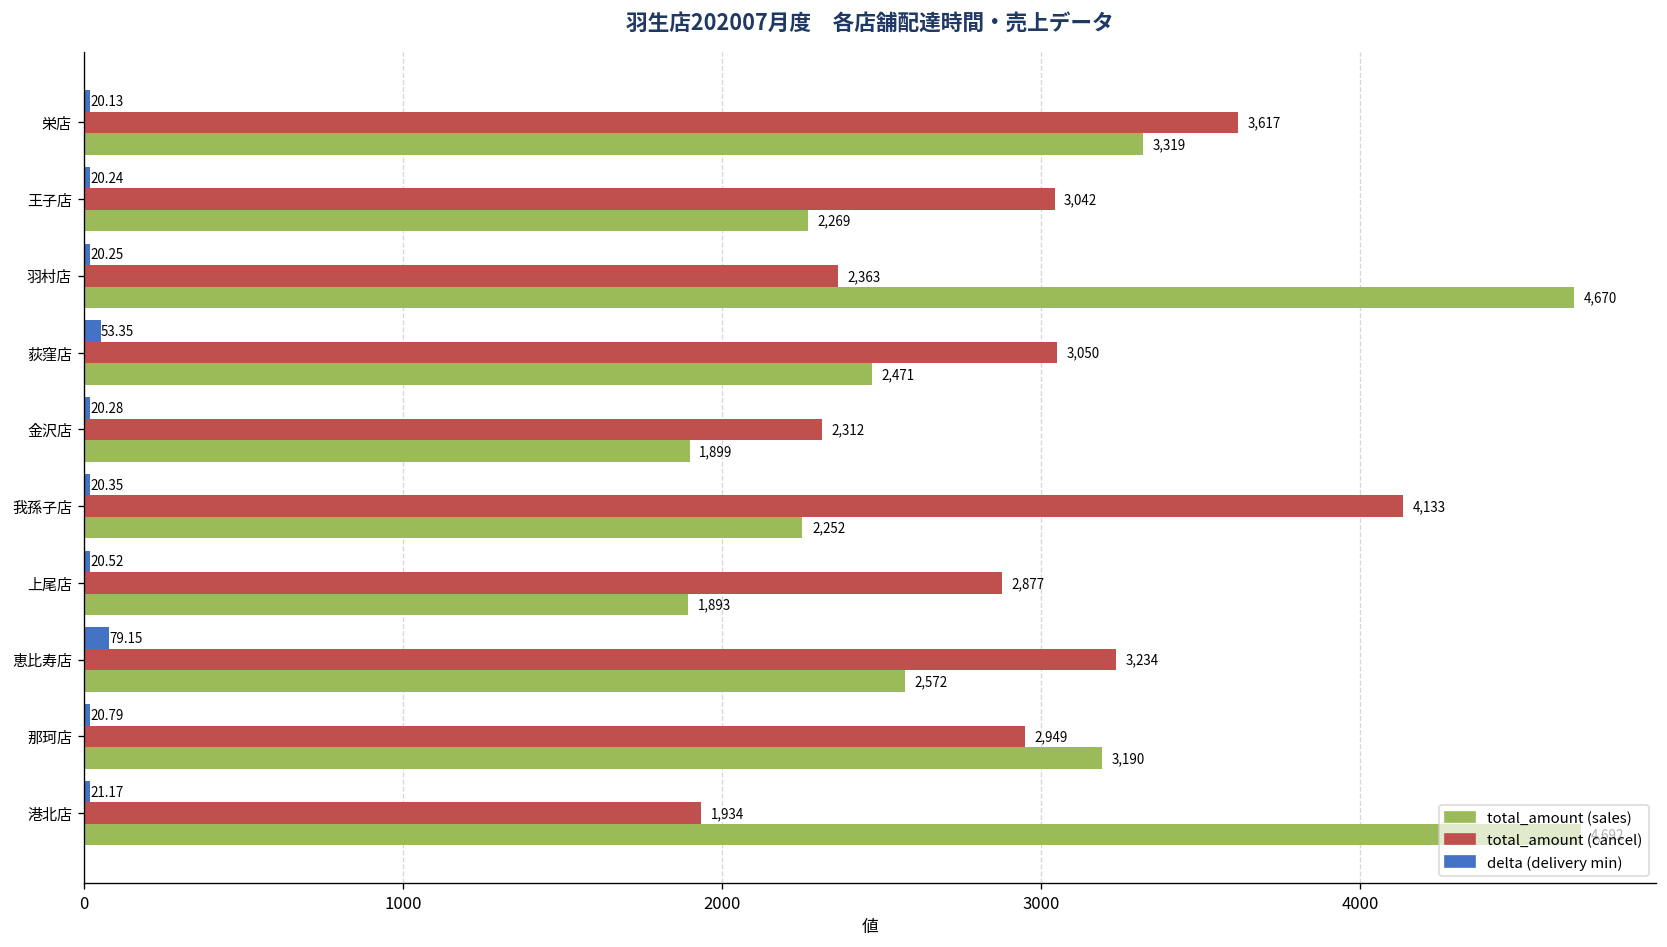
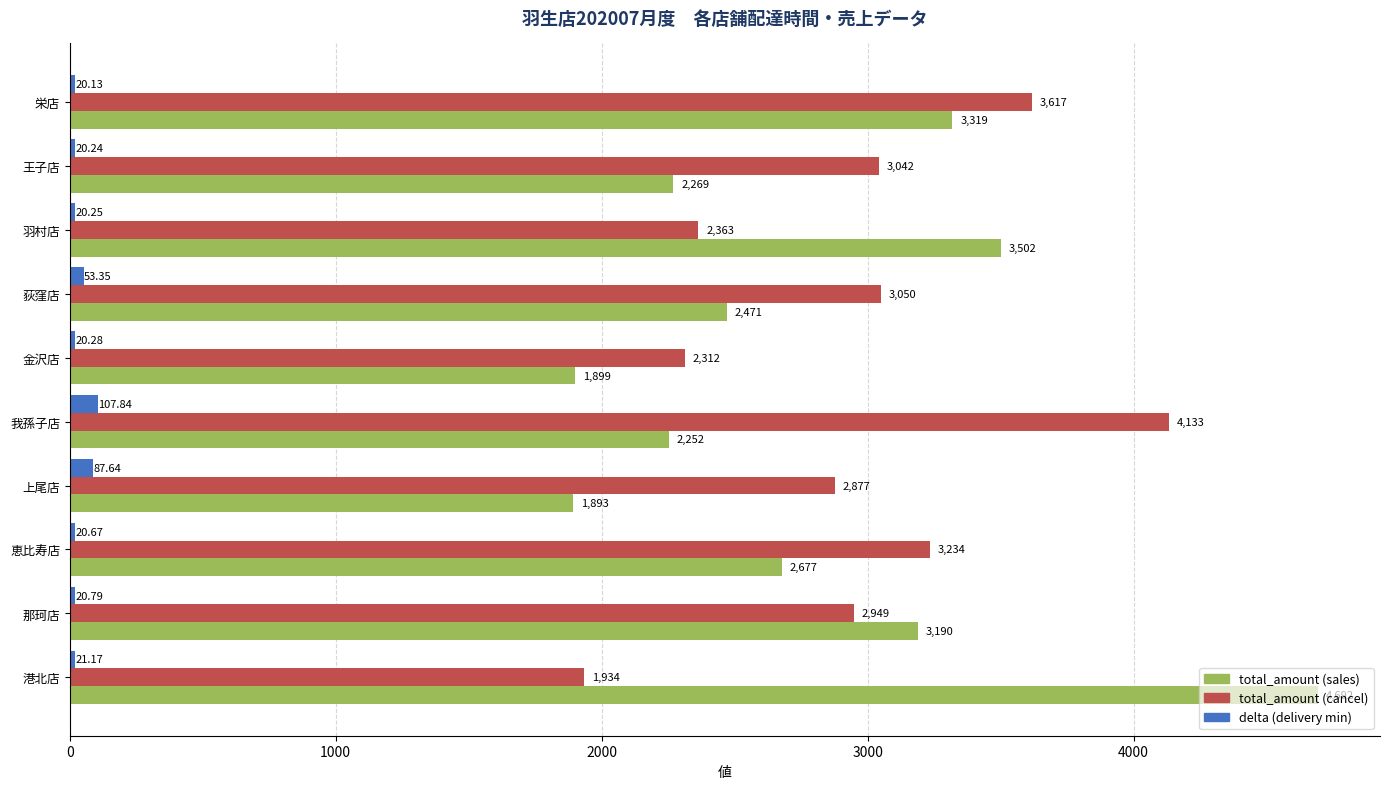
total_amount (sales), 羽村店: 4,670 -> 3,502
delta (delivery min), 我孫子店: 20.35 -> 107.84
delta (delivery min), 上尾店: 20.52 -> 87.64
delta (delivery min), 恵比寿店: 79.15 -> 20.67
total_amount (sales), 恵比寿店: 2,572 -> 2,677
